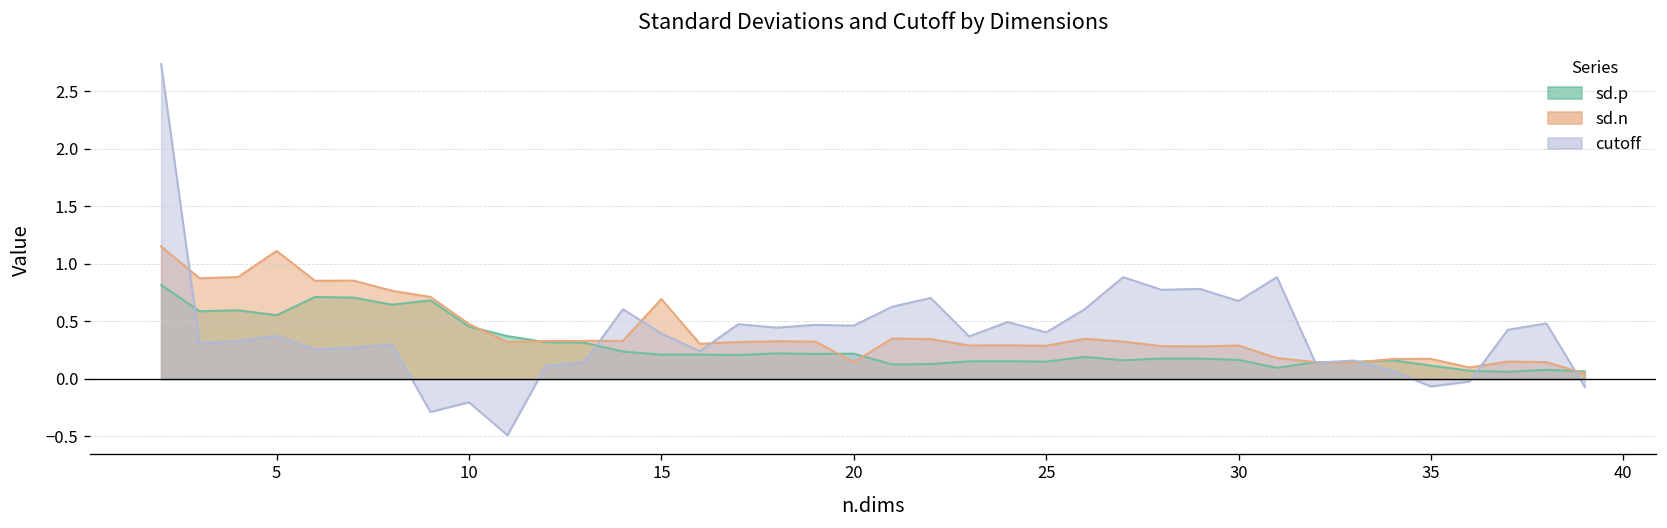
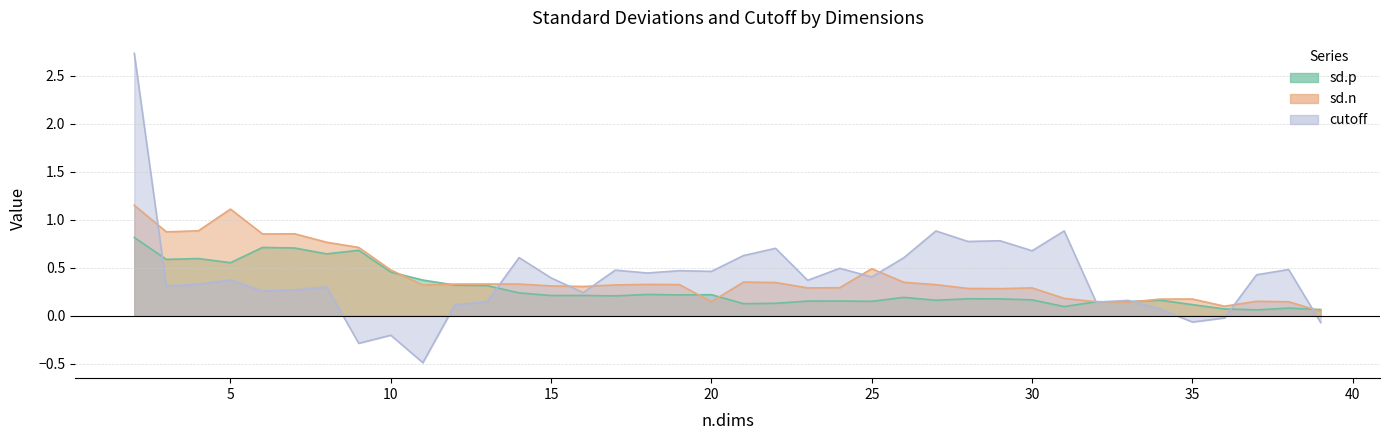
sd.n, 15: 0.7 -> 0.3
sd.n, 25: 0.3 -> 0.5
